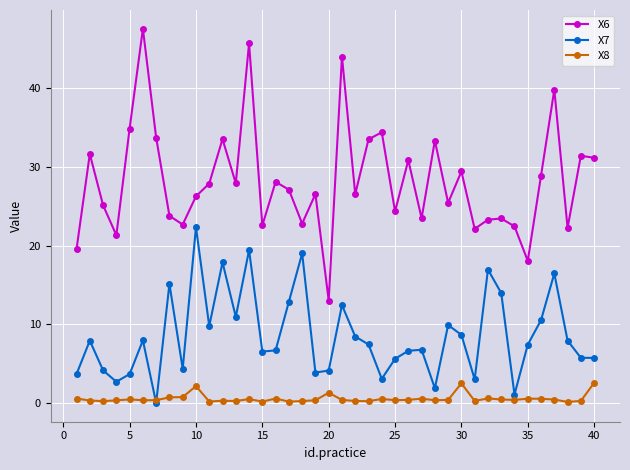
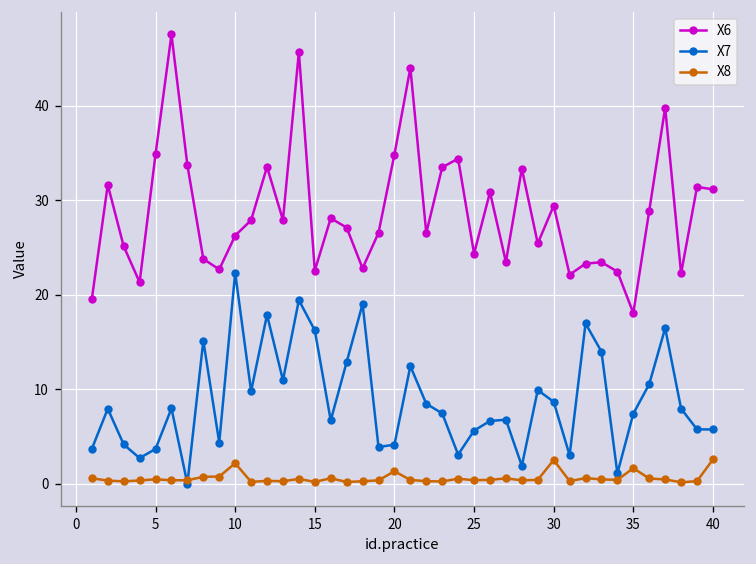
X7, 15: 7 -> 16
X6, 20: 13 -> 35
X8, 35: 1 -> 2
